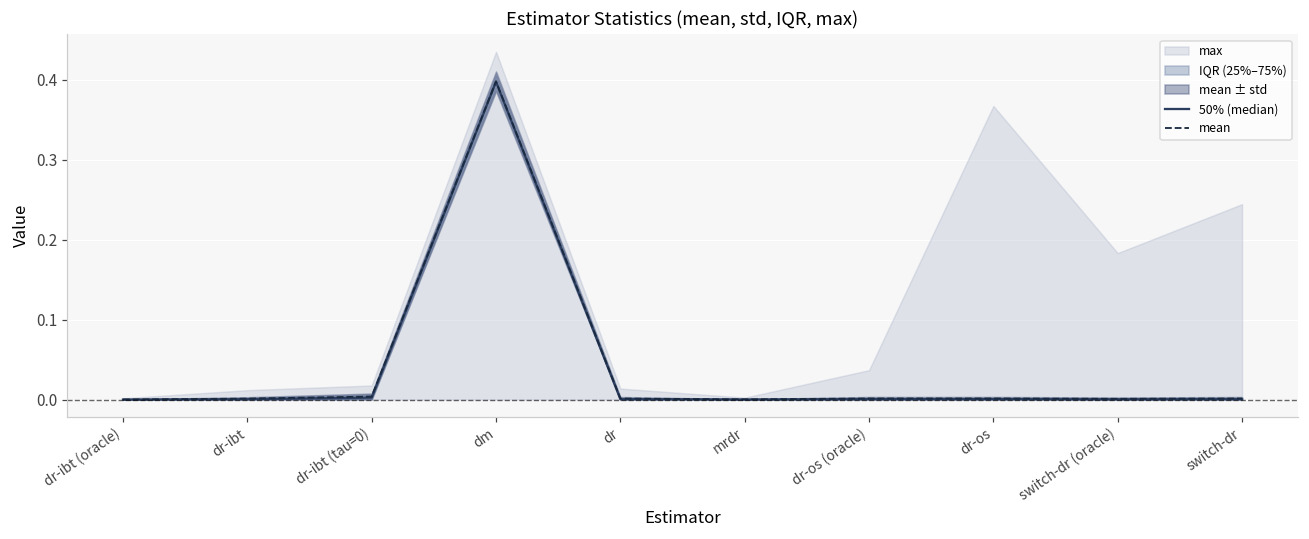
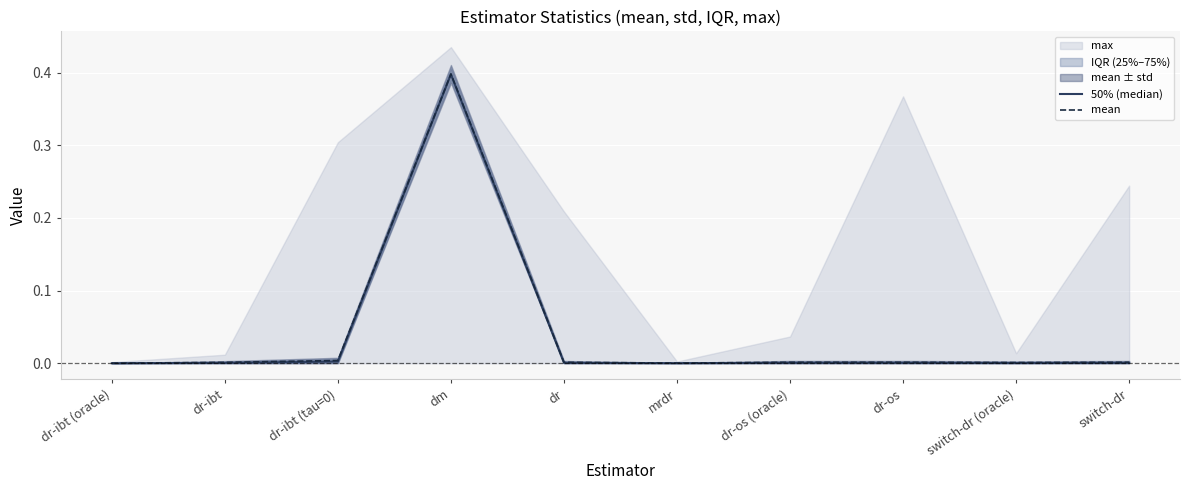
max, dr-ibt (tau=0): 0.02 -> 0.30
max, dr: 0.01 -> 0.21
max, switch-dr (oracle): 0.18 -> 0.01
